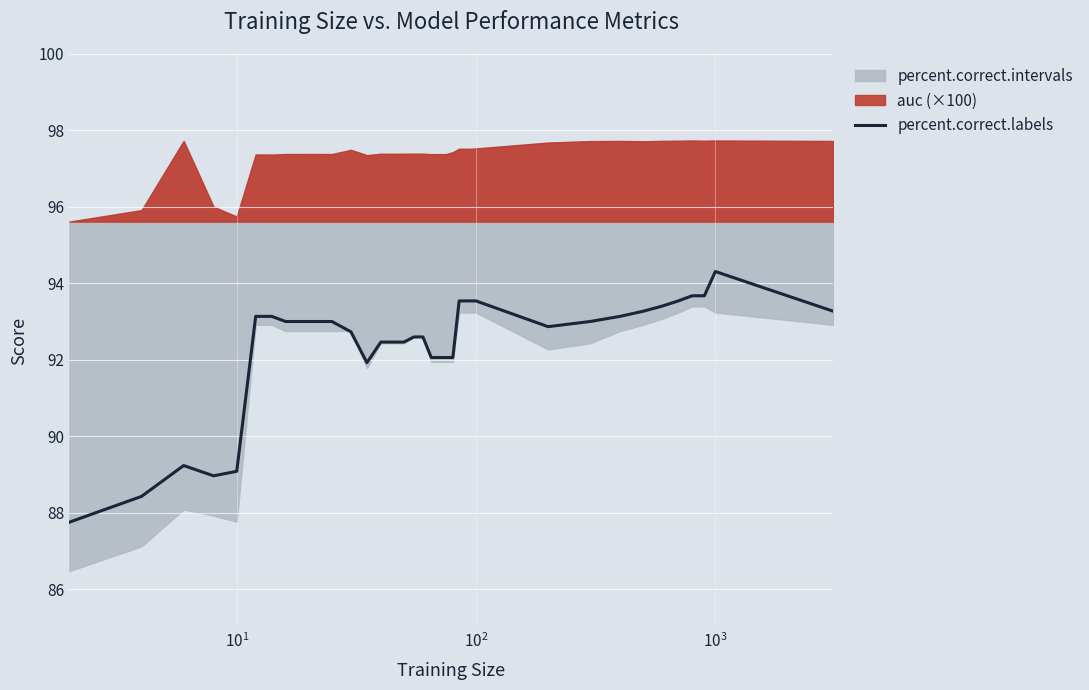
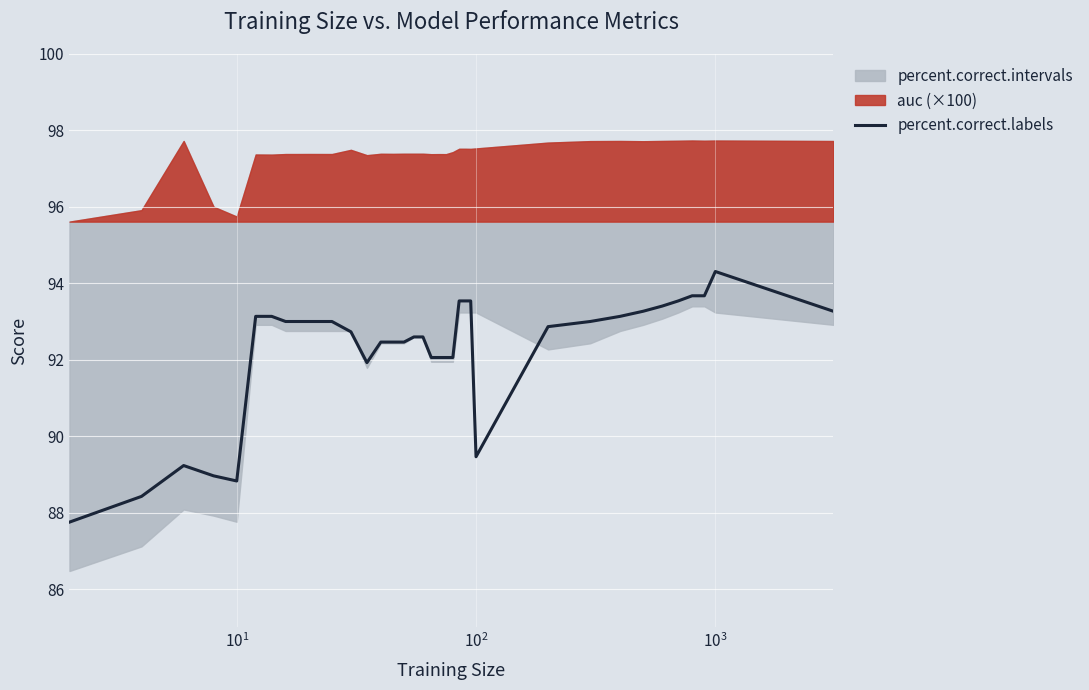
percent.correct.labels, 10^1: 89.1 -> 88.8
percent.correct.labels, 10^2: 93.5 -> 89.5
